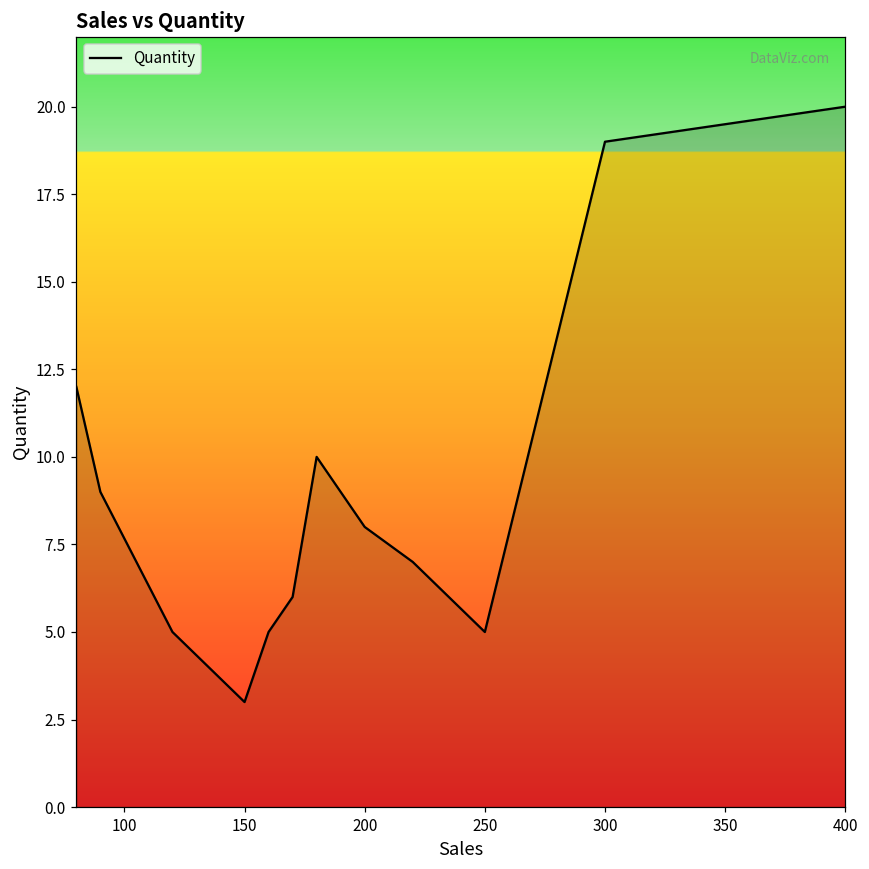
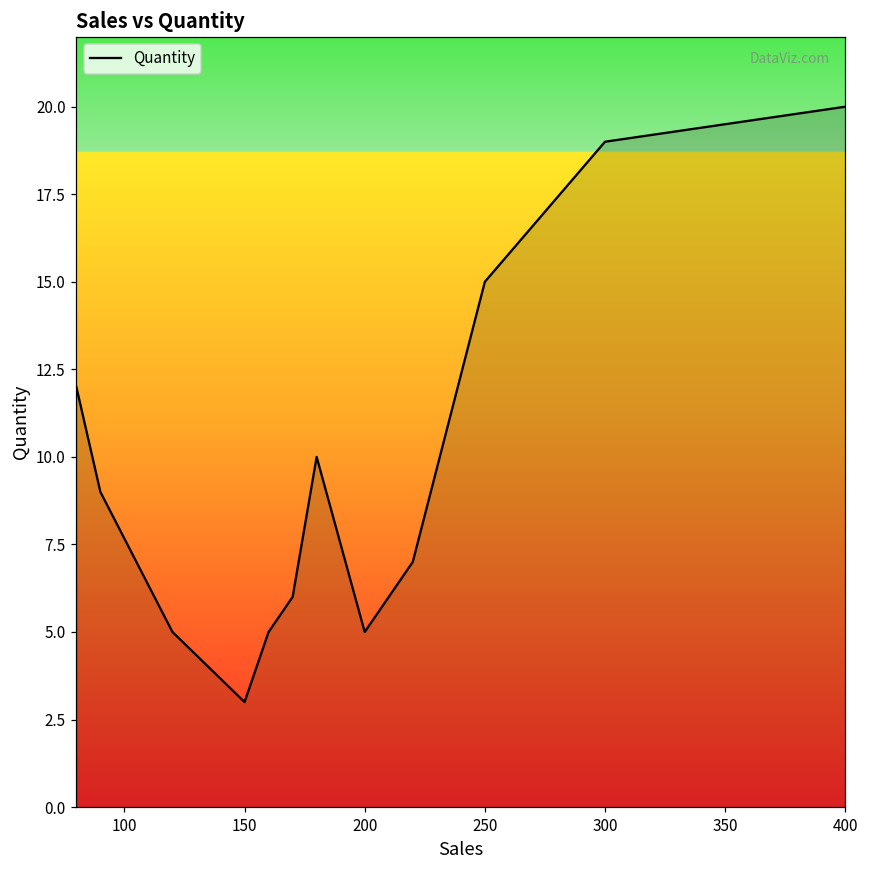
200: 8 -> 5
250: 5 -> 15
